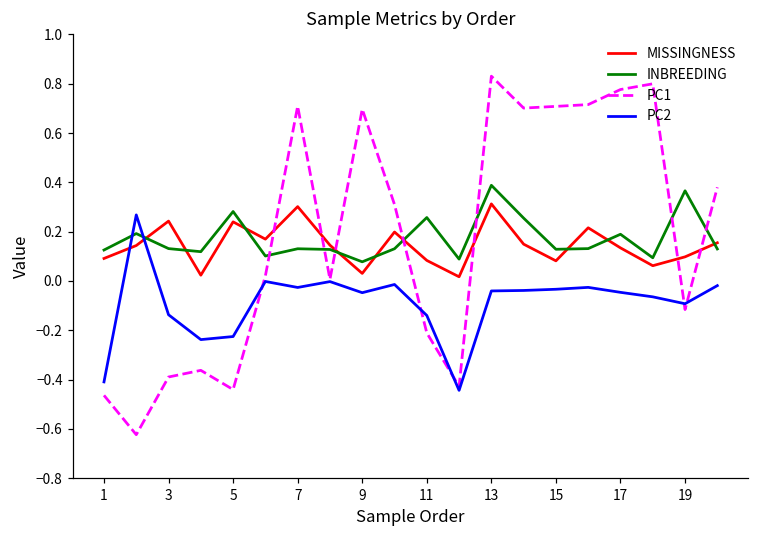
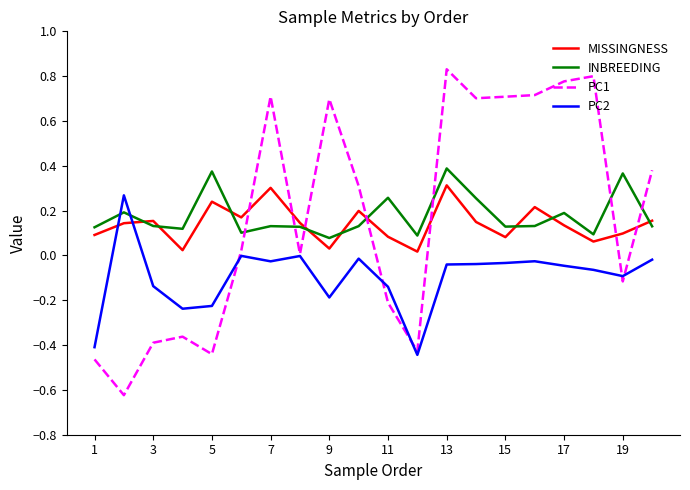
MISSINGNESS, 3: 0.24 -> 0.15
INBREEDING, 5: 0.28 -> 0.37
PC2, 9: -0.05 -> -0.19
